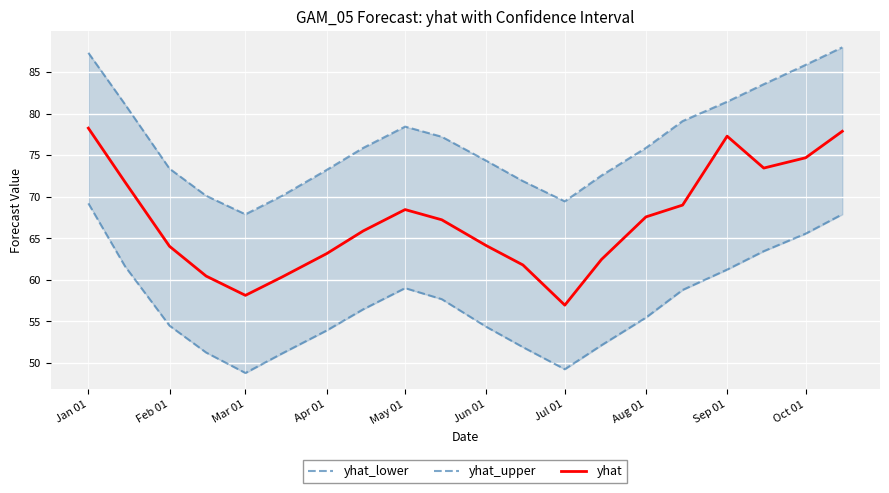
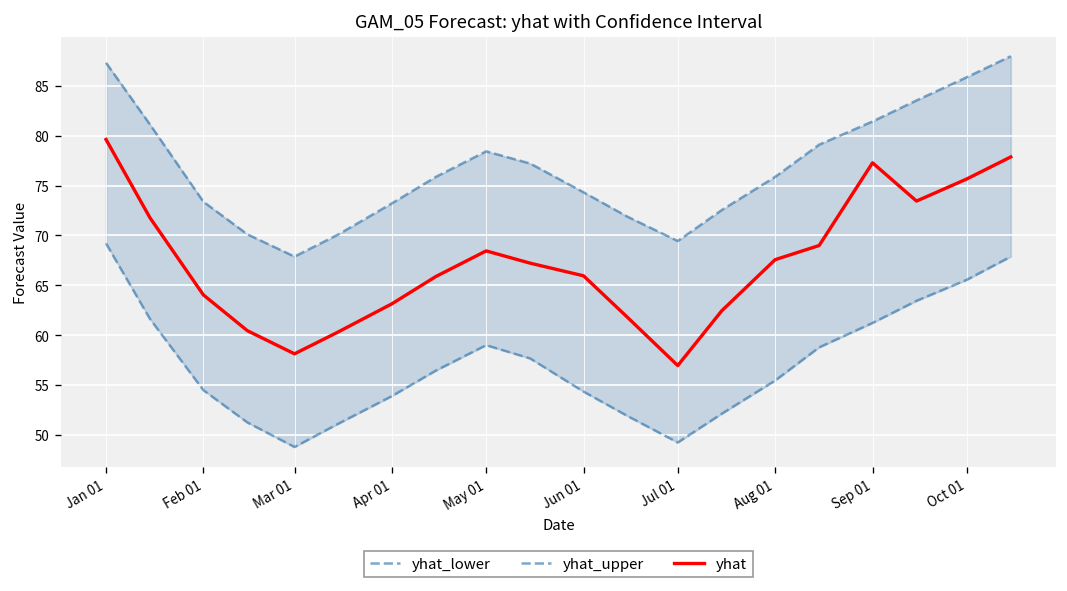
yhat, Jan 01: 78 -> 80
yhat, Jun 01: 64 -> 66
yhat, Oct 01: 75 -> 76
